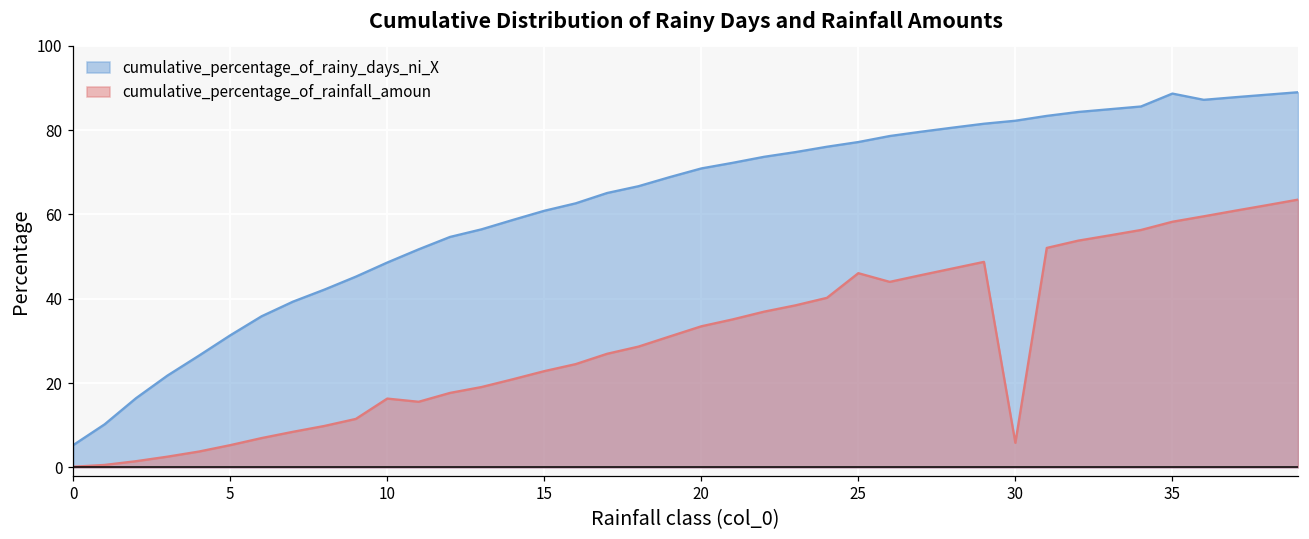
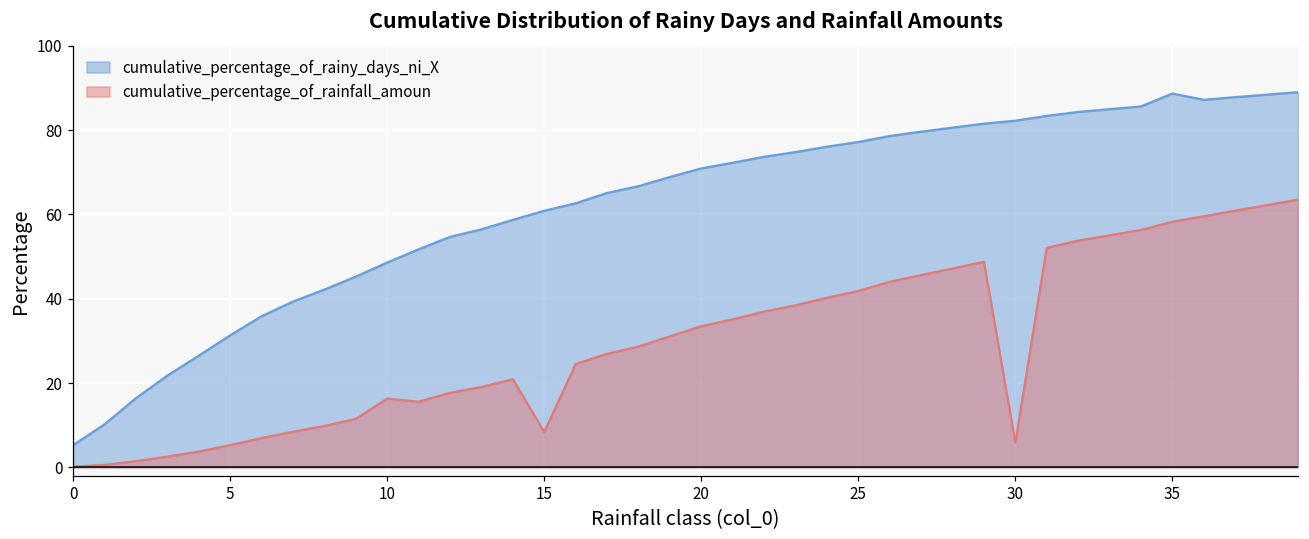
cumulative_percentage_of_rainfall_amoun, 15: 23 -> 8
cumulative_percentage_of_rainfall_amoun, 25: 46 -> 42
